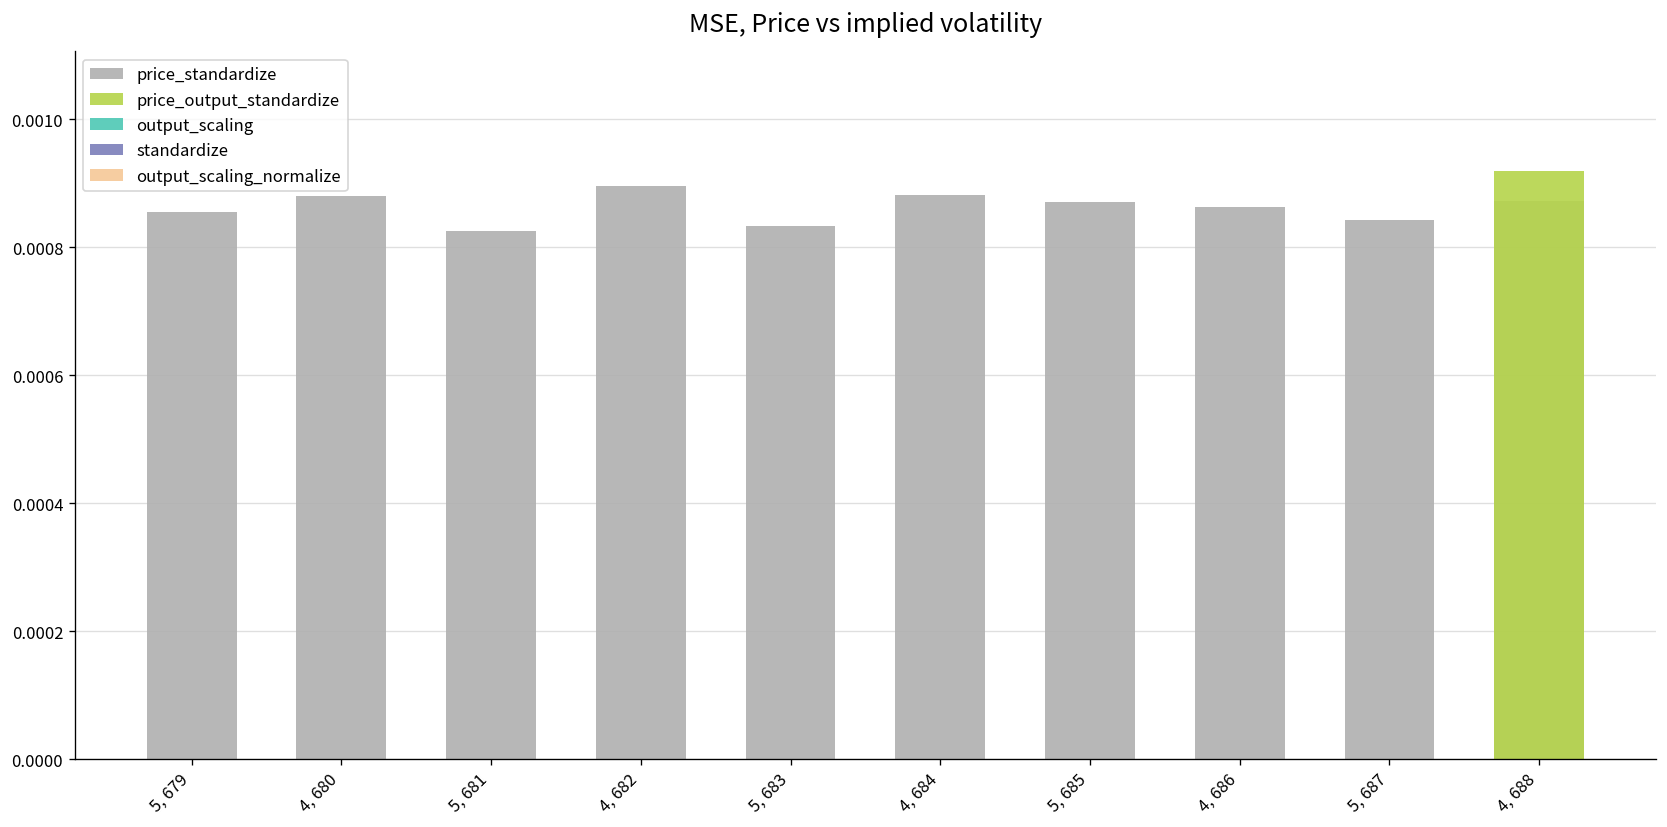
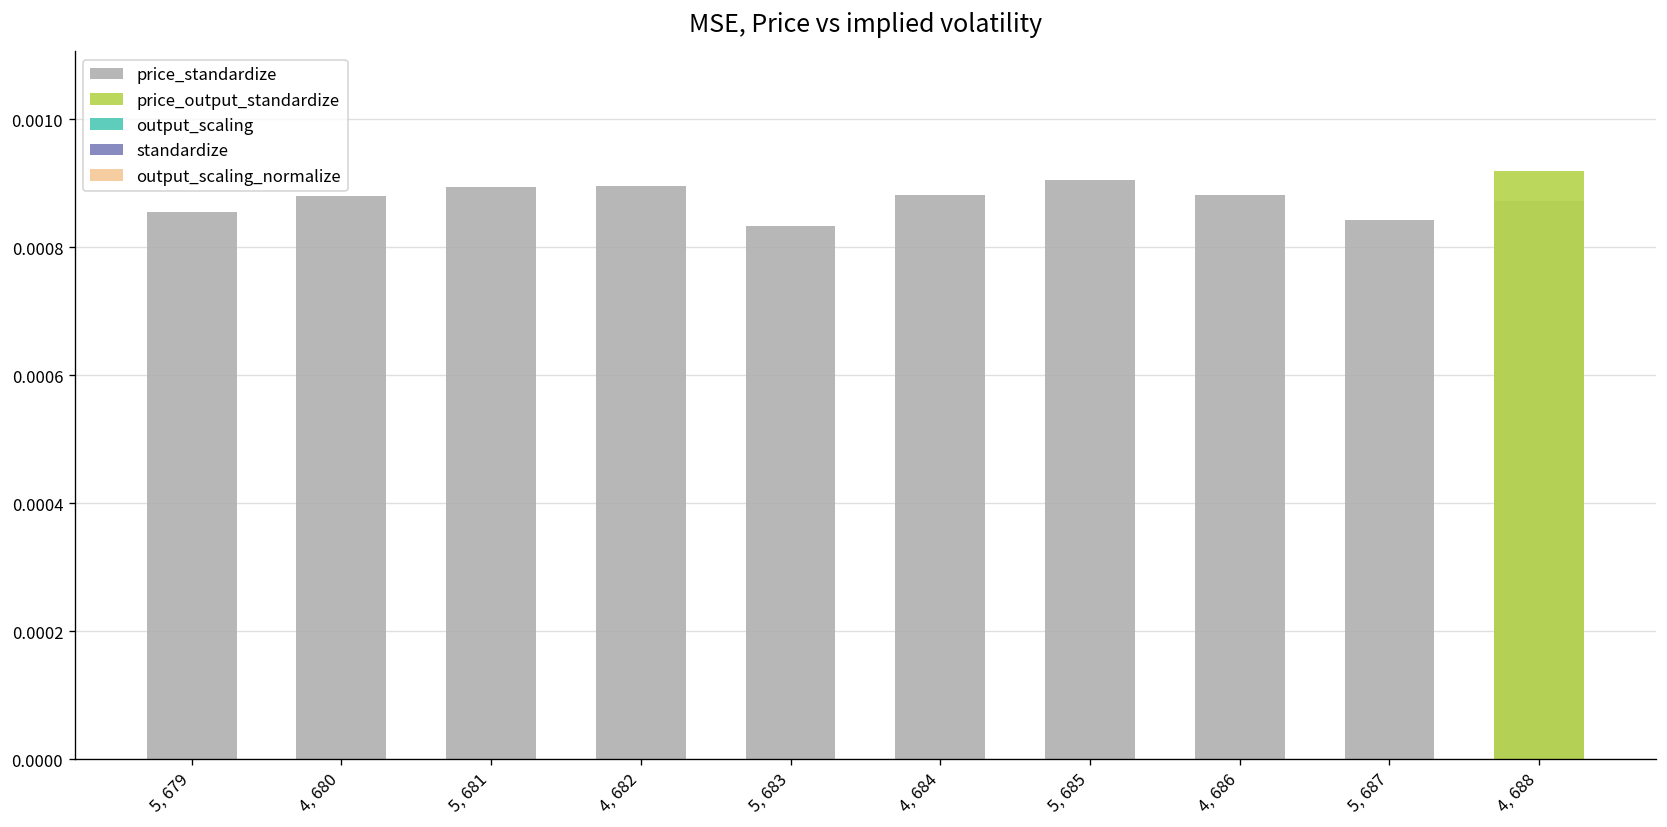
price_standardize, 5, 681: 0.00083 -> 0.00090
price_standardize, 5, 685: 0.00087 -> 0.00091
price_standardize, 4, 686: 0.00086 -> 0.00088
